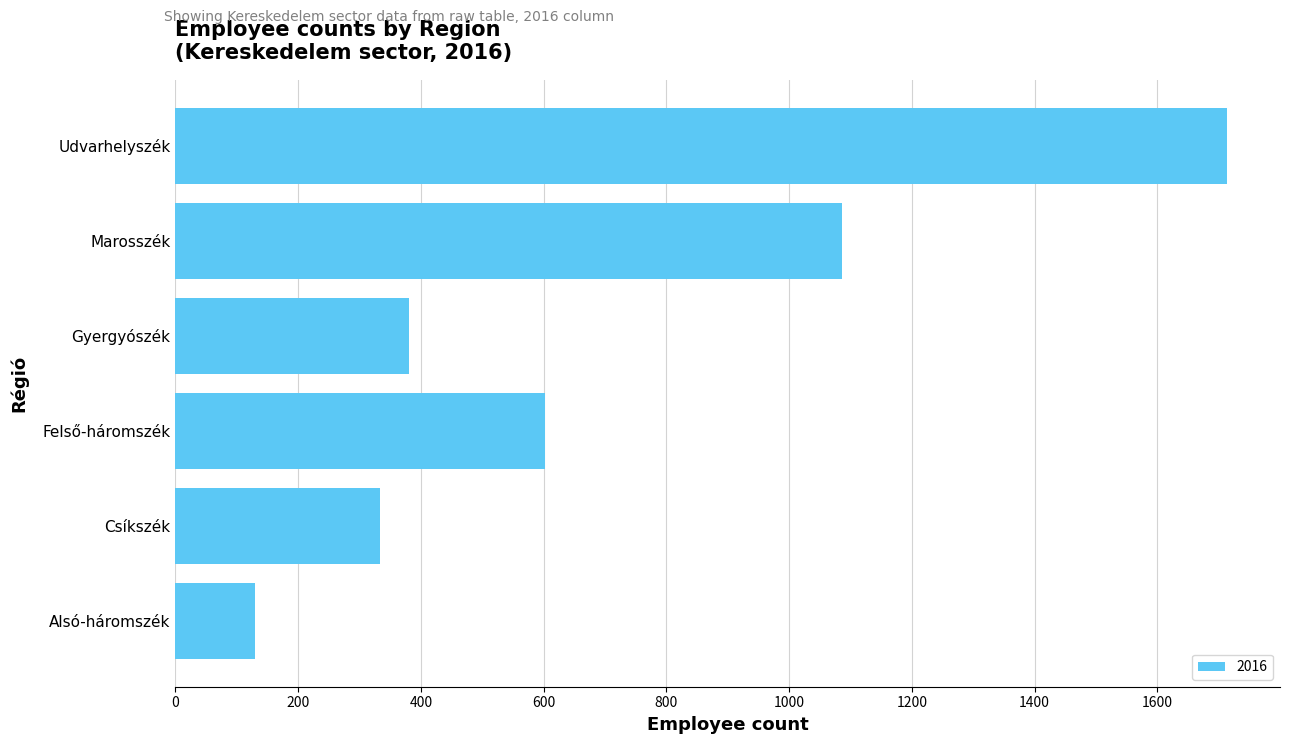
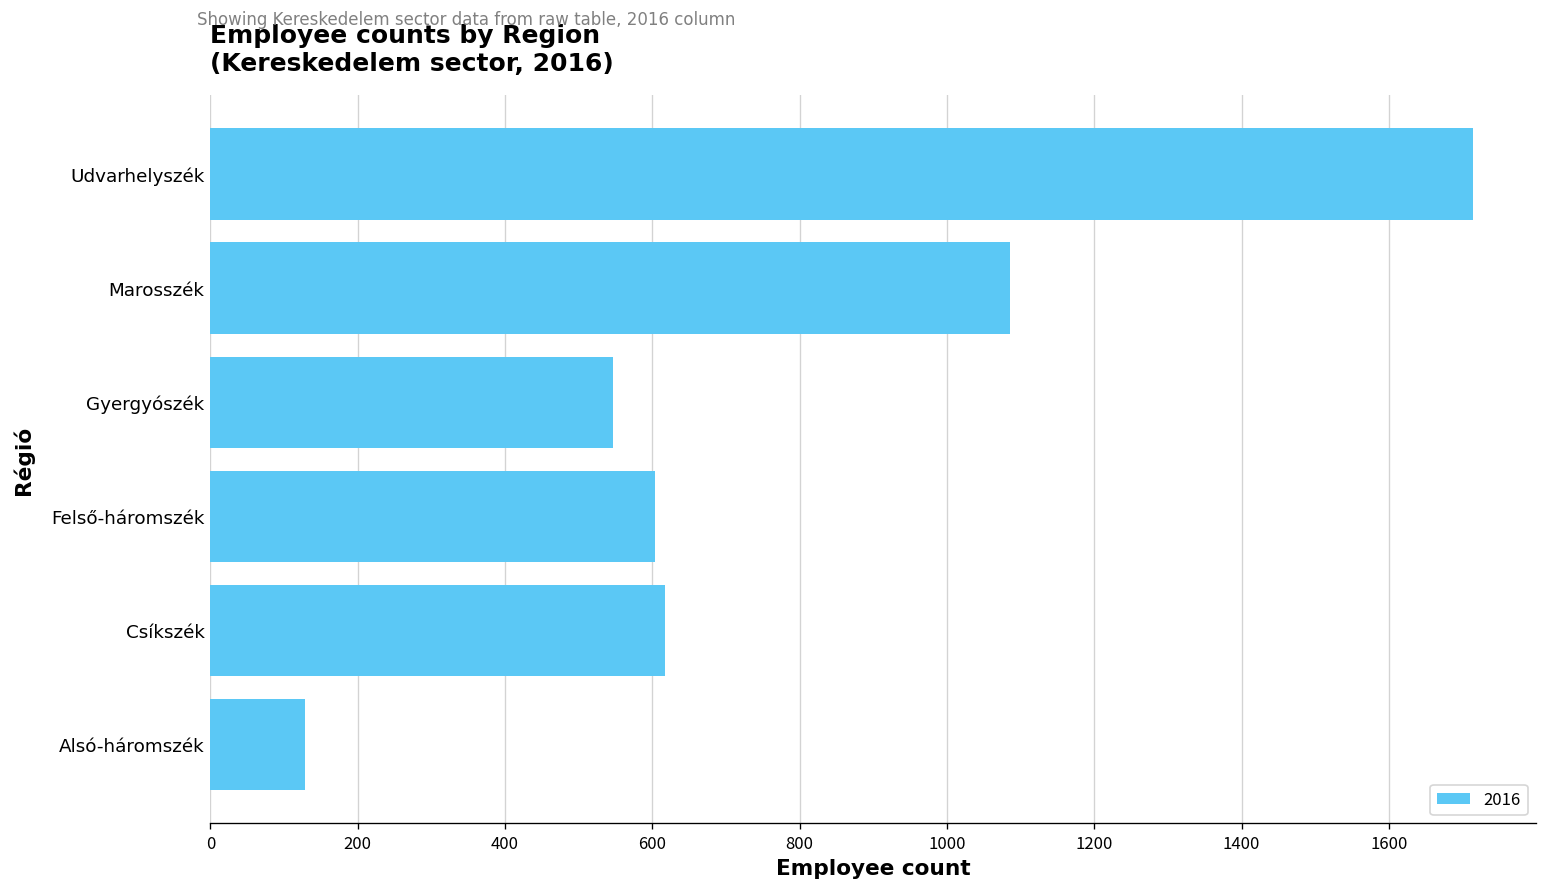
Gyergyószék: 380 -> 550
Csíkszék: 330 -> 620
